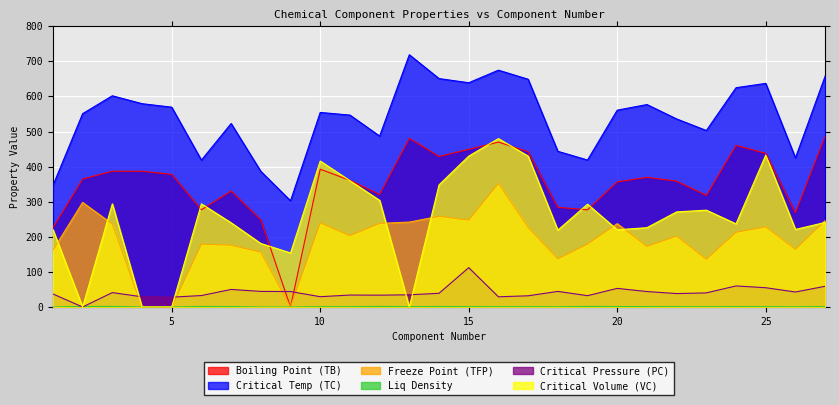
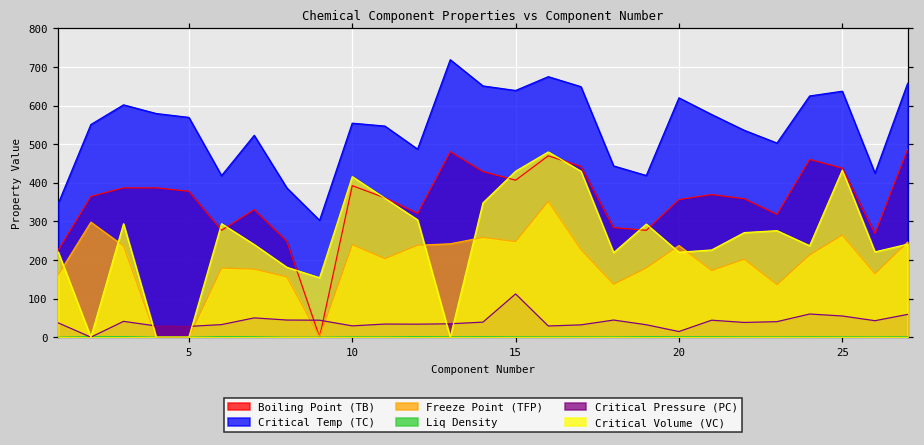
Boiling Point (TB), 15: 450 -> 410
Critical Temp (TC), 20: 560 -> 620
Critical Pressure (PC), 20: 50 -> 10
Freeze Point (TFP), 25: 230 -> 260
